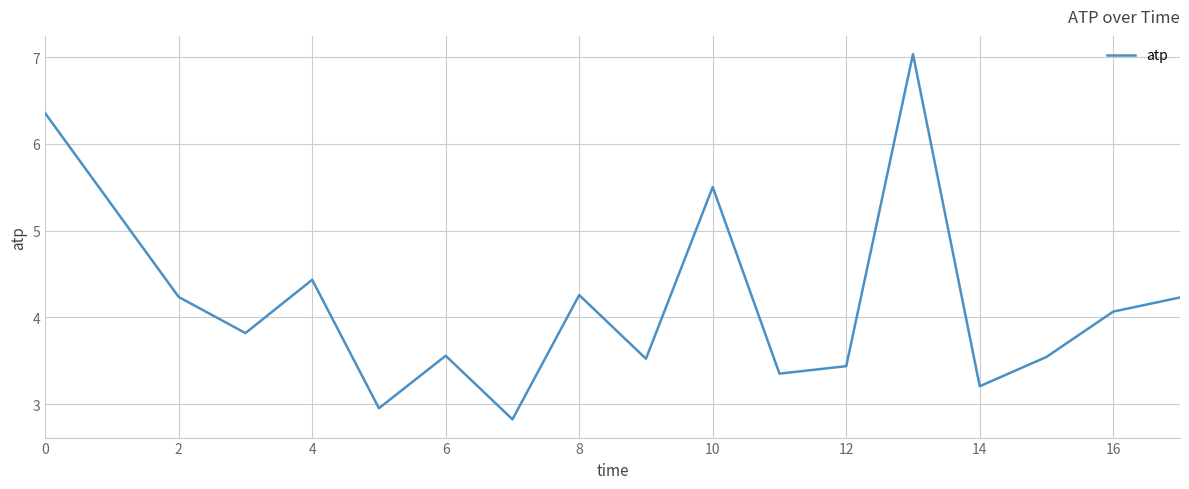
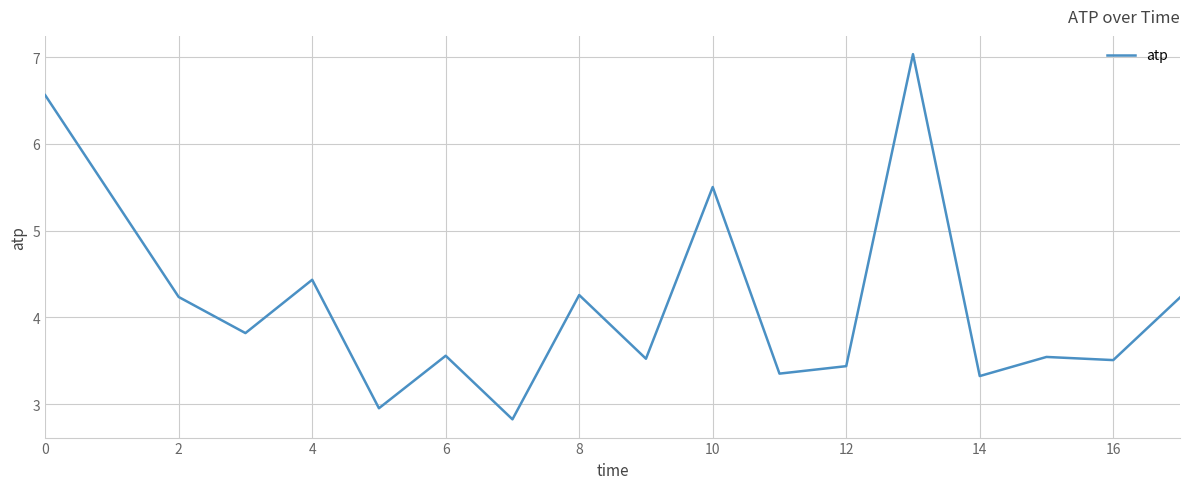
0: 6.4 -> 6.6
14: 3.2 -> 3.3
16: 4.1 -> 3.5
